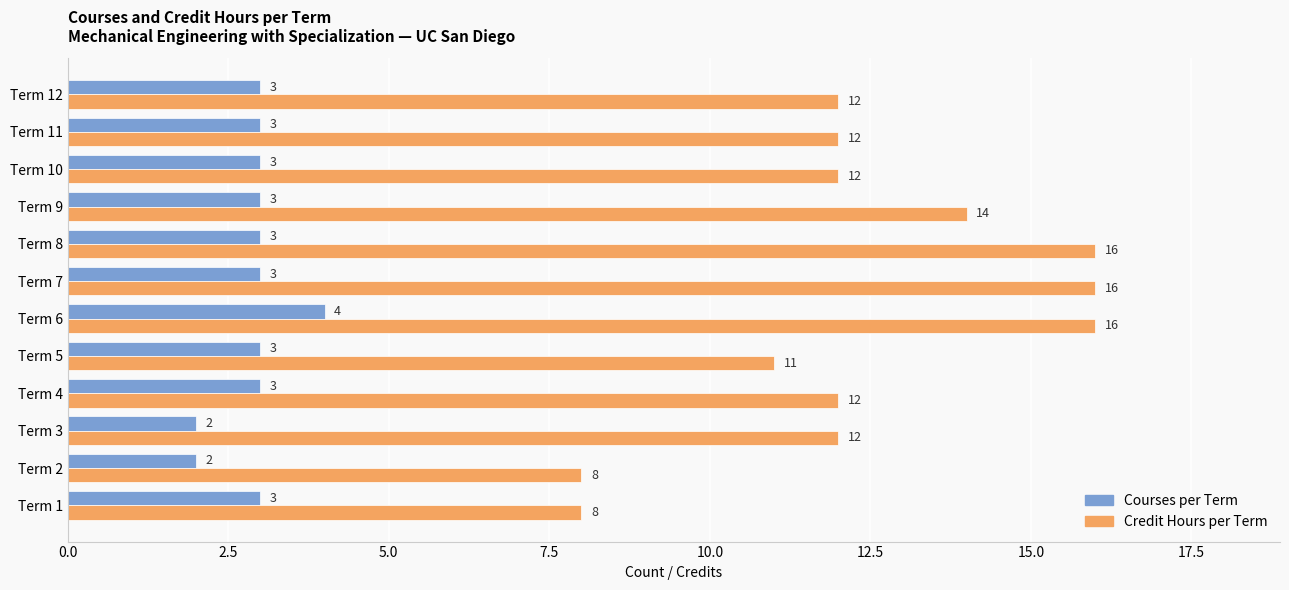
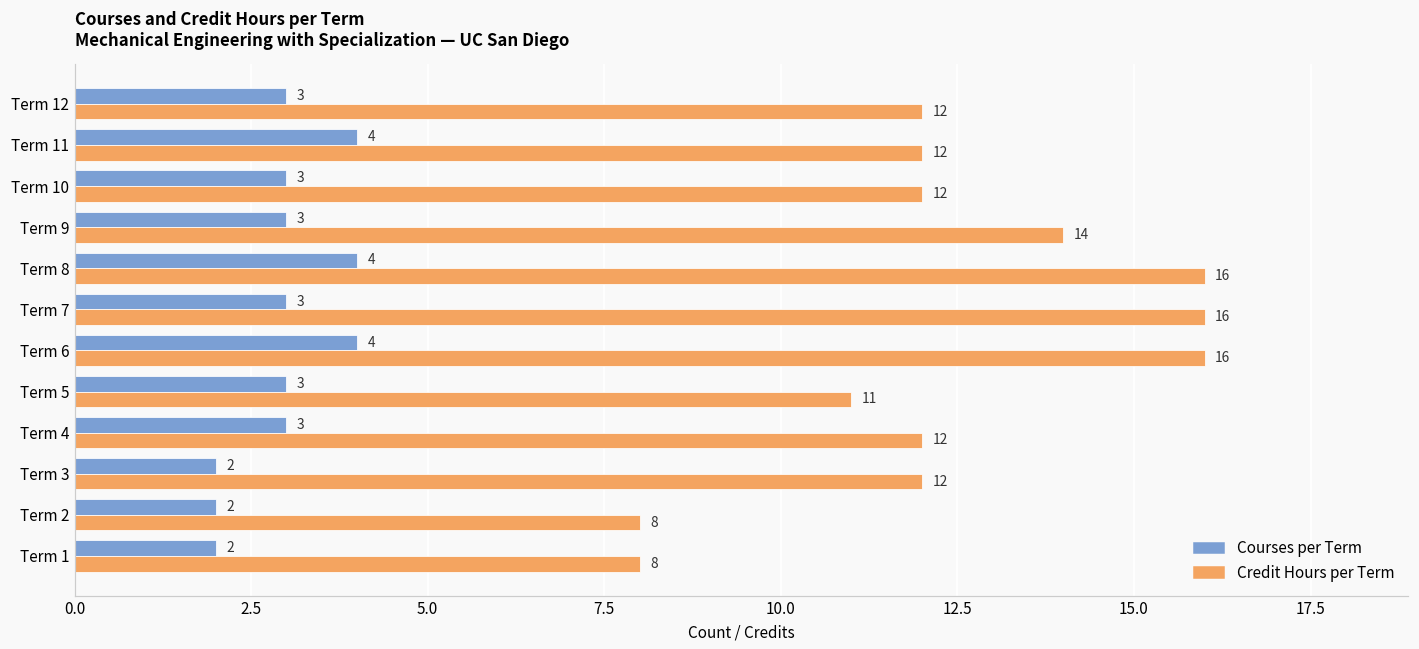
Courses per Term, Term 11: 3 -> 4
Courses per Term, Term 8: 3 -> 4
Courses per Term, Term 1: 3 -> 2
